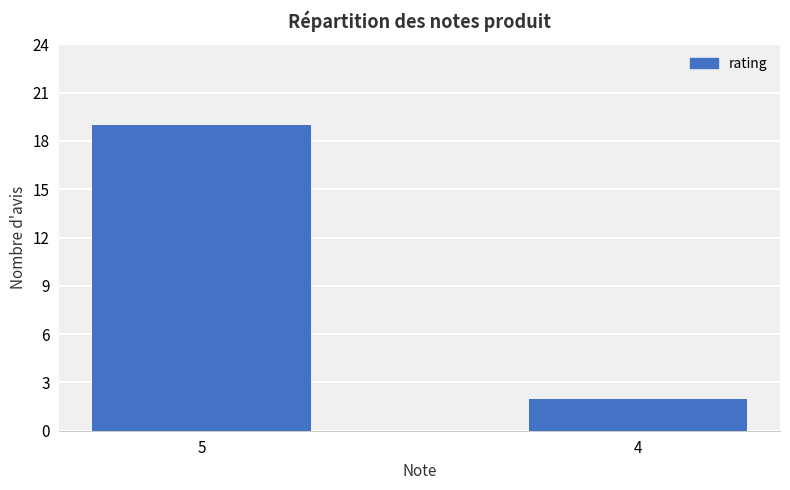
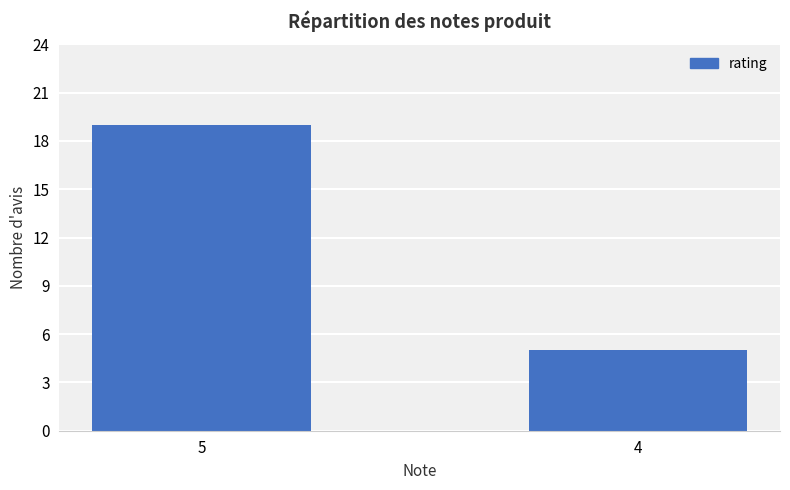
4: 2 -> 5
